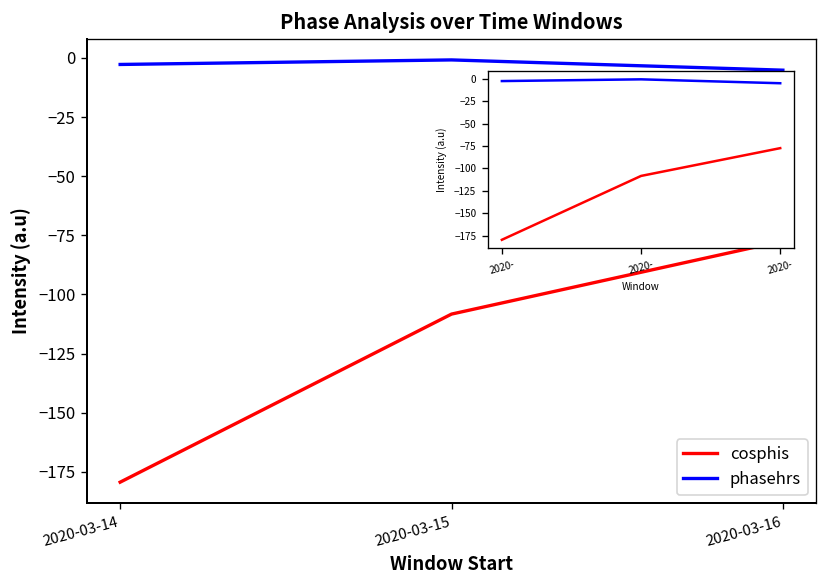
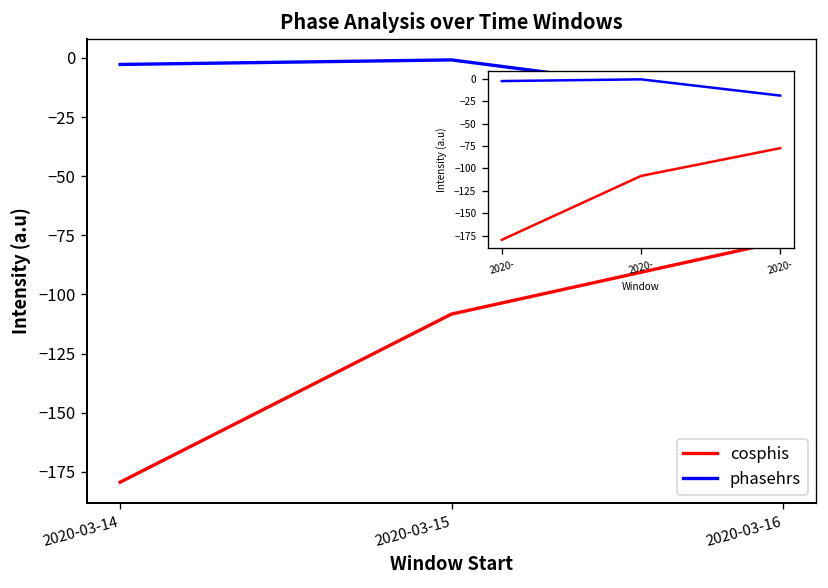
phasehrs, 2020-03-16: -5 -> -19
